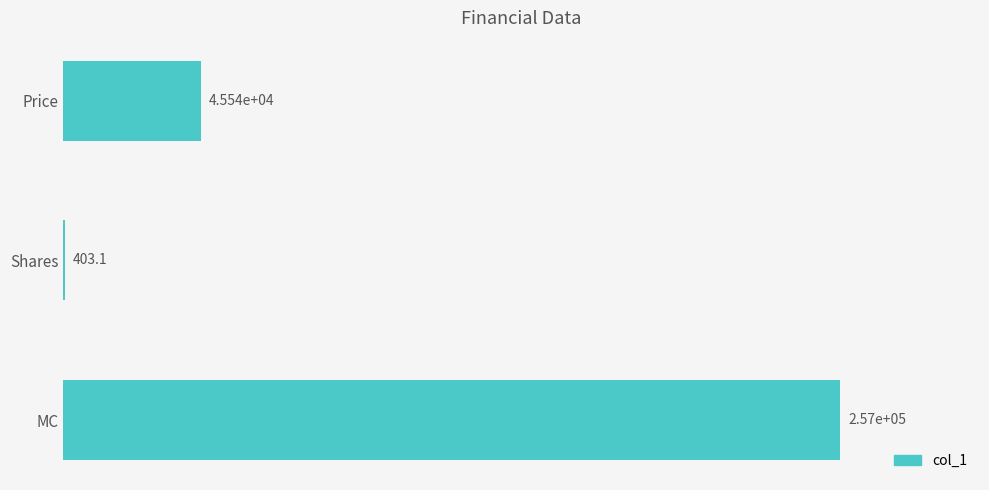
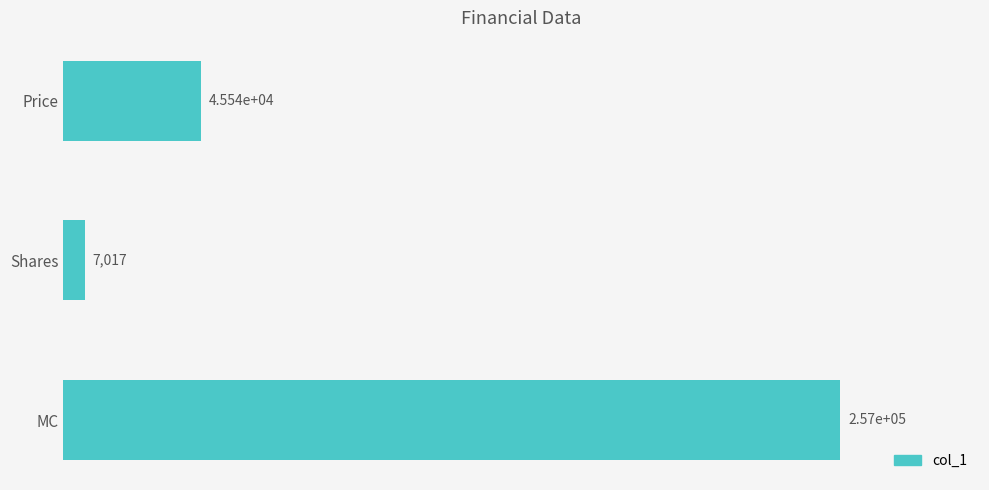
Shares: 403.1 -> 7,017
